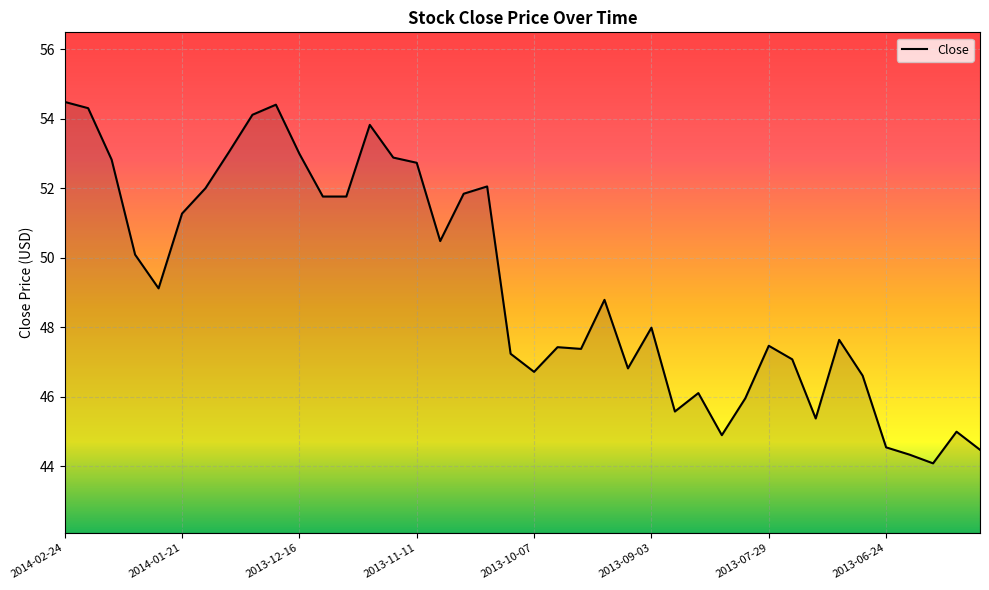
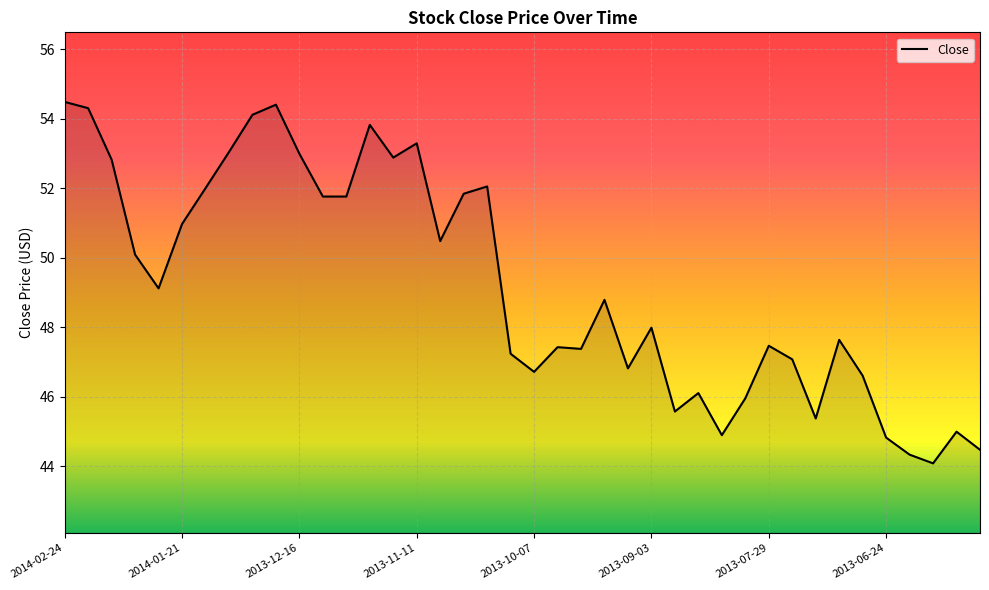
2014-01-21: 51.3 -> 51.0
2013-11-11: 52.7 -> 53.3
2013-06-24: 44.6 -> 44.8
